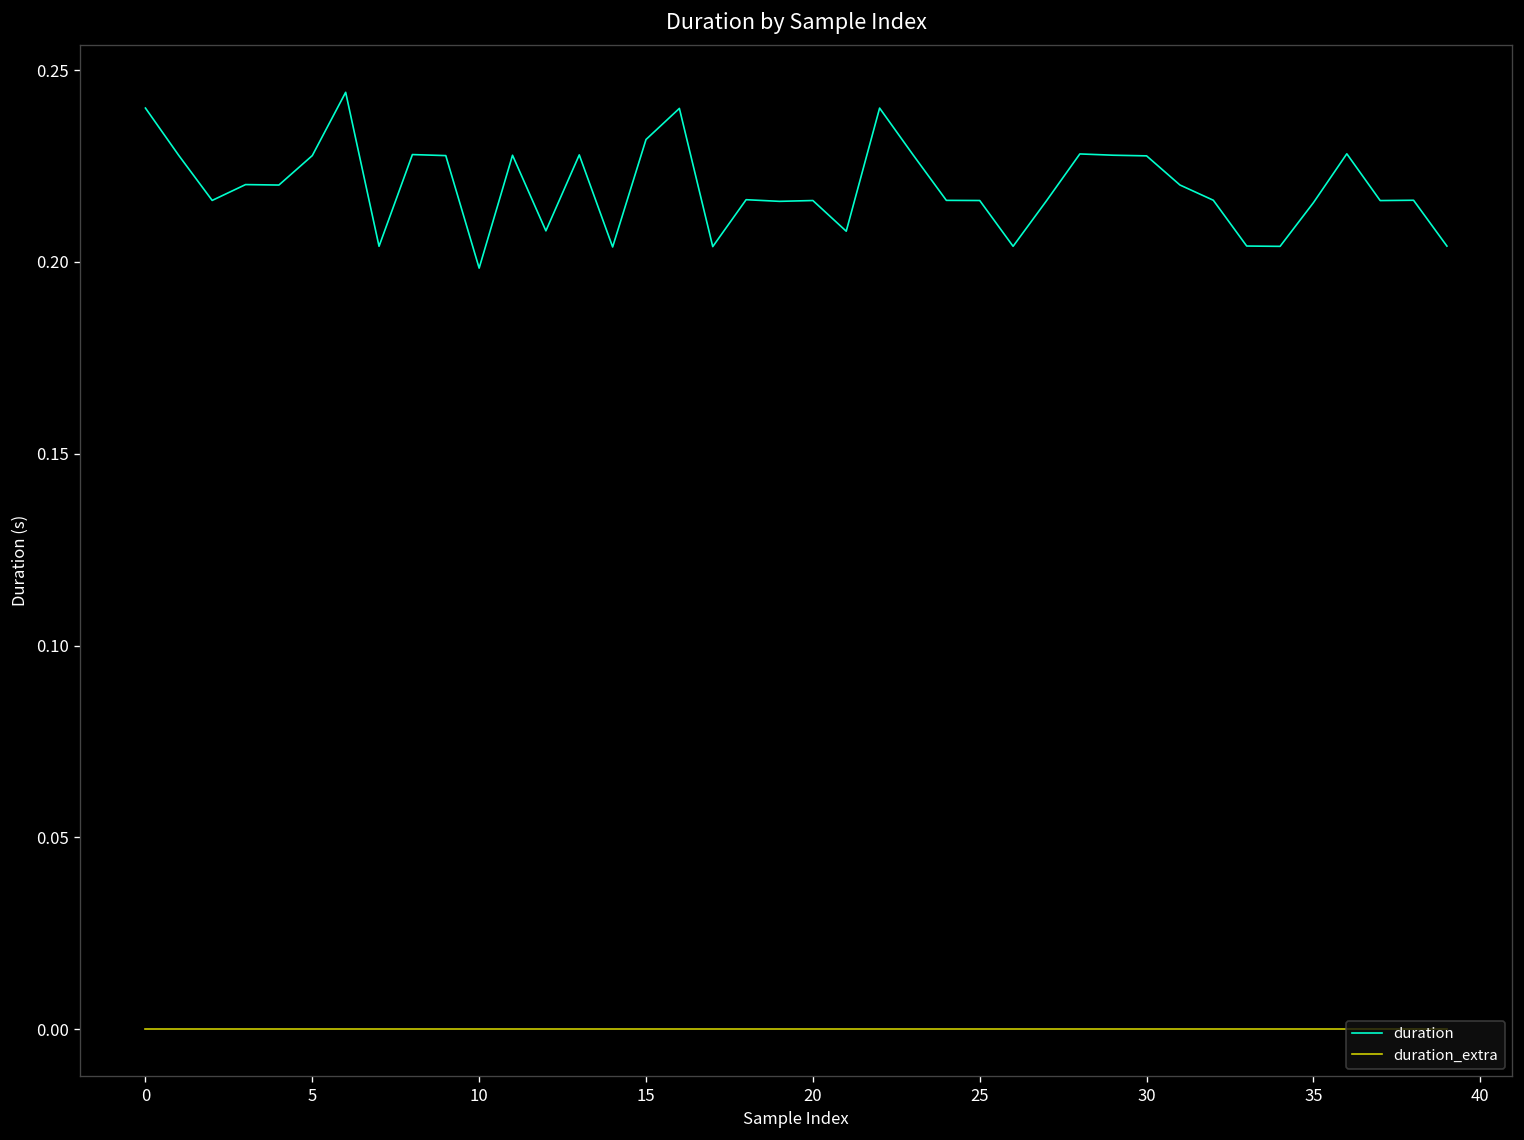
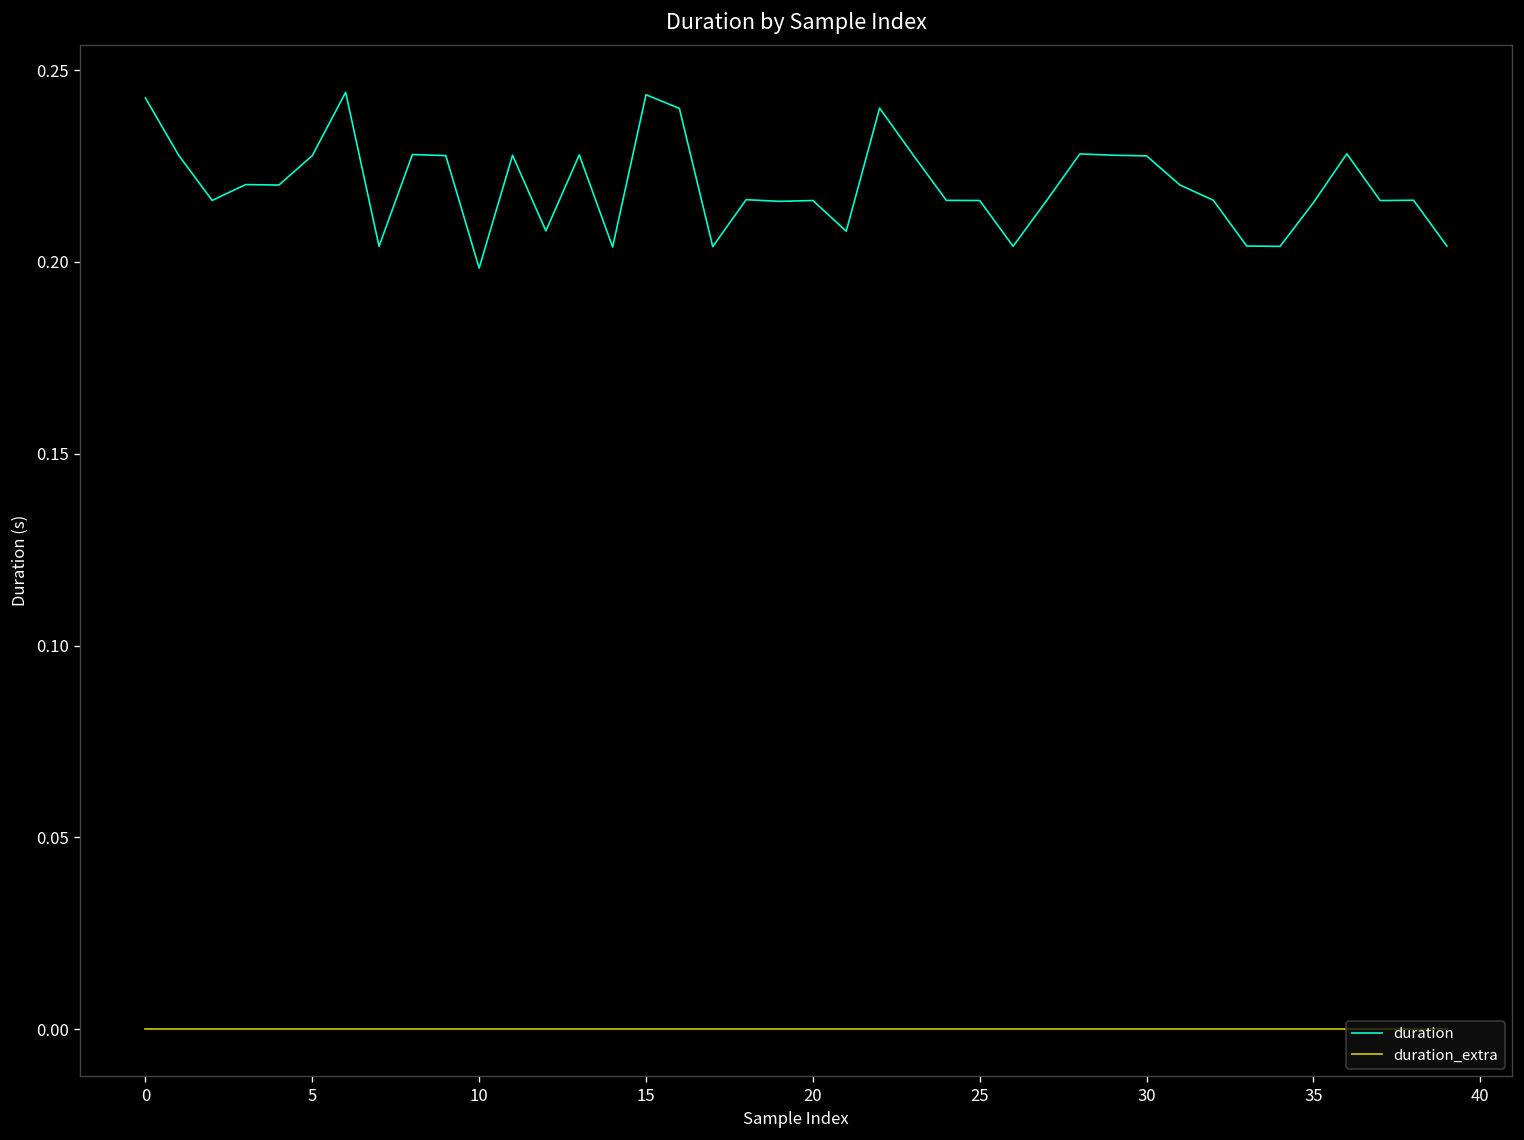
duration, 0: 0.240 -> 0.243
duration, 15: 0.232 -> 0.244
